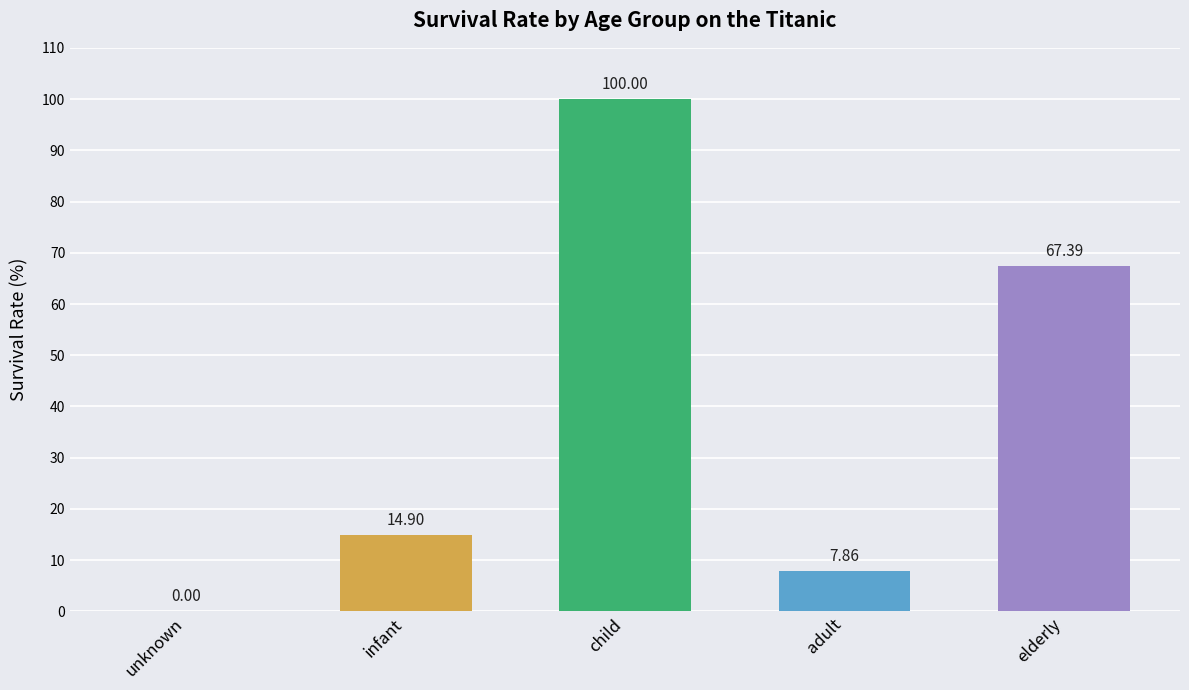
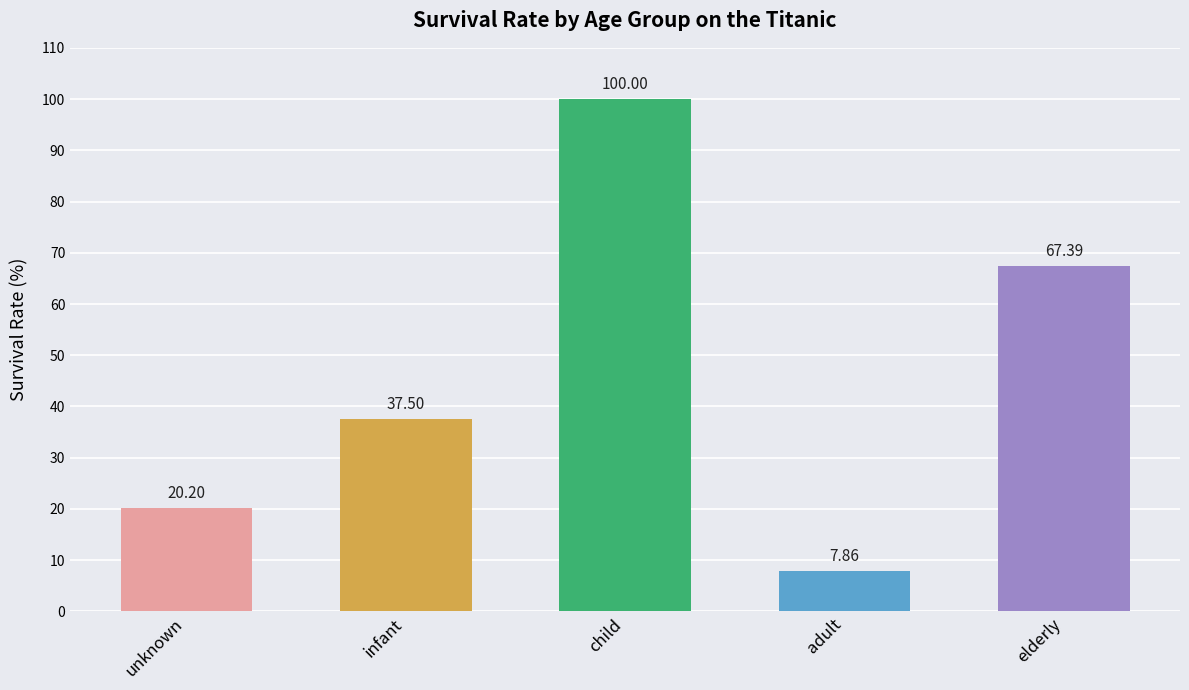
unknown: 0.00 -> 20.20
infant: 14.90 -> 37.50
